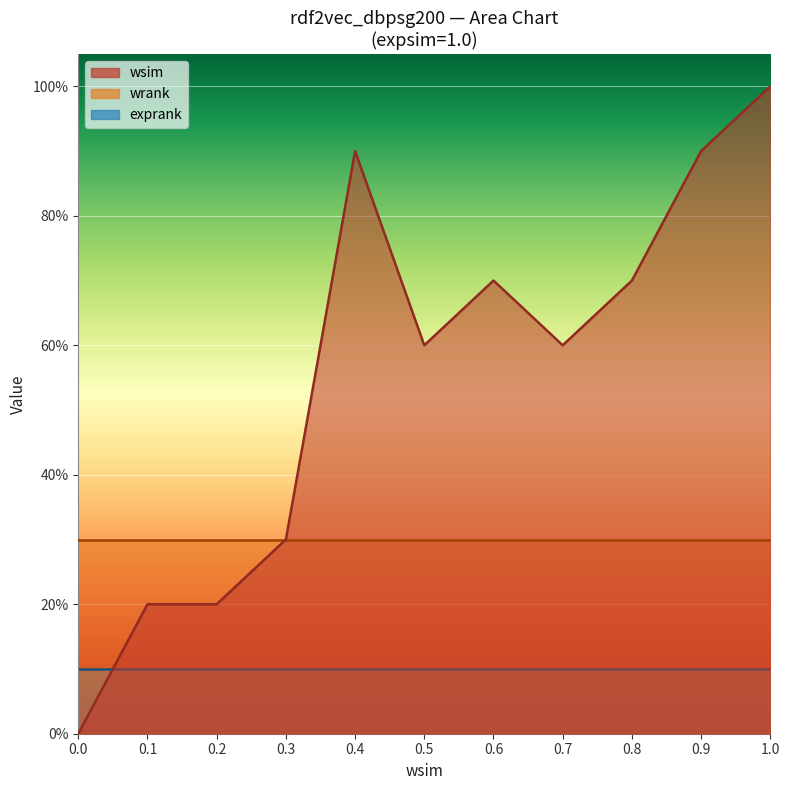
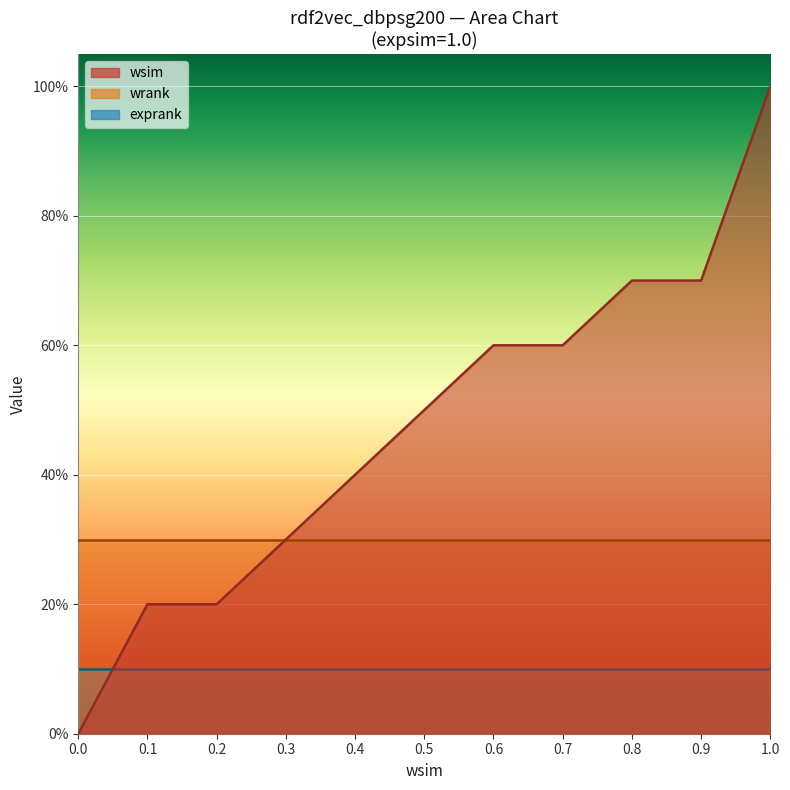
wsim, 0.4: 90% -> 40%
wsim, 0.5: 60% -> 50%
wsim, 0.6: 70% -> 60%
wsim, 0.9: 90% -> 70%
